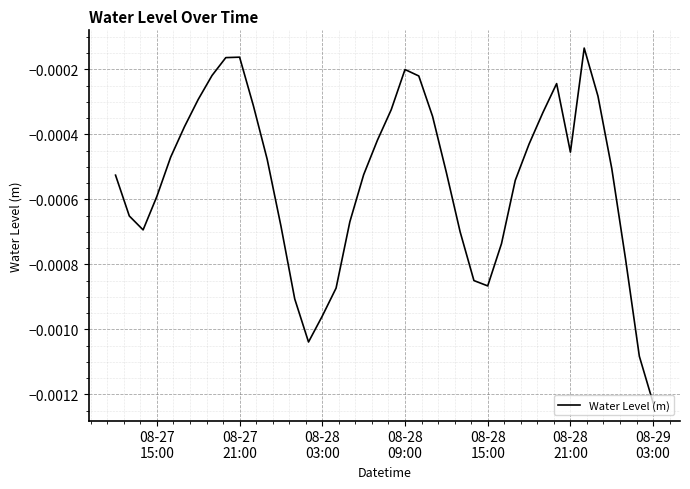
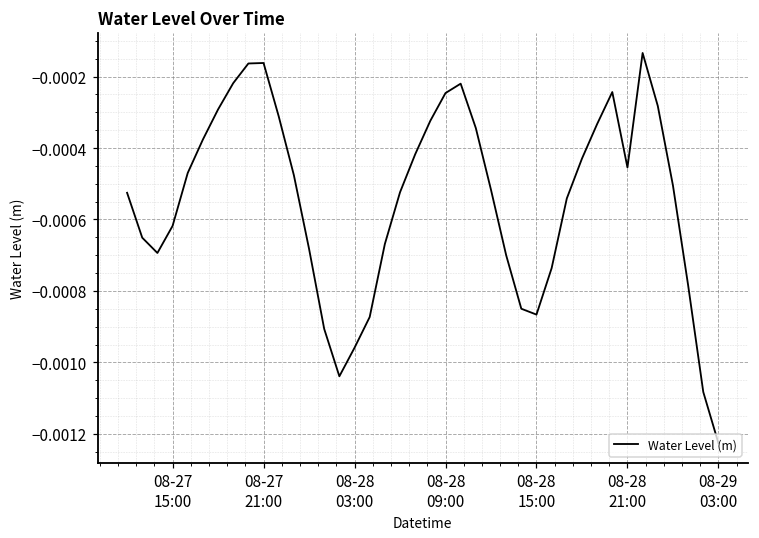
08-27 15:00: -0.00059 -> -0.00062
08-28 09:00: -0.00020 -> -0.00025
